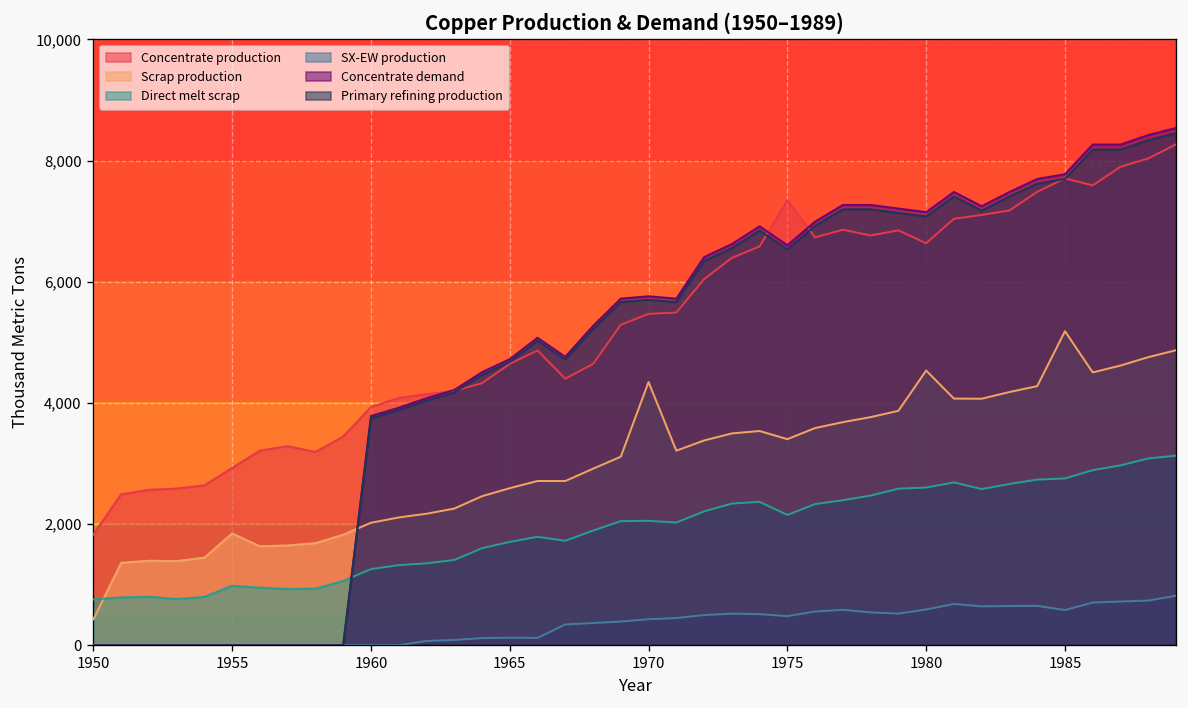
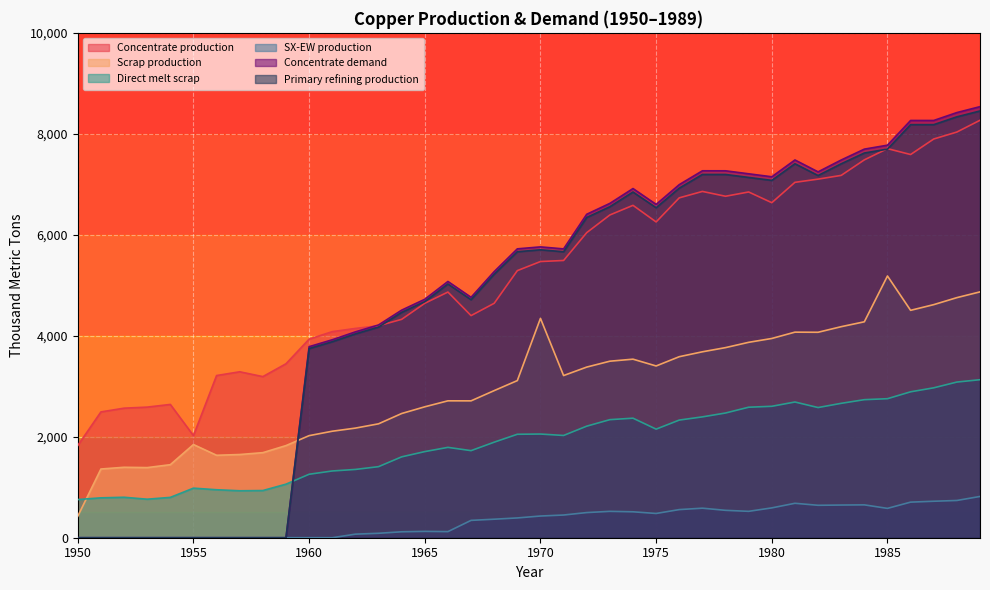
Concentrate production, 1955: 2,900 -> 2,000
Concentrate production, 1975: 7,300 -> 6,300
Scrap production, 1980: 4,500 -> 3,900
